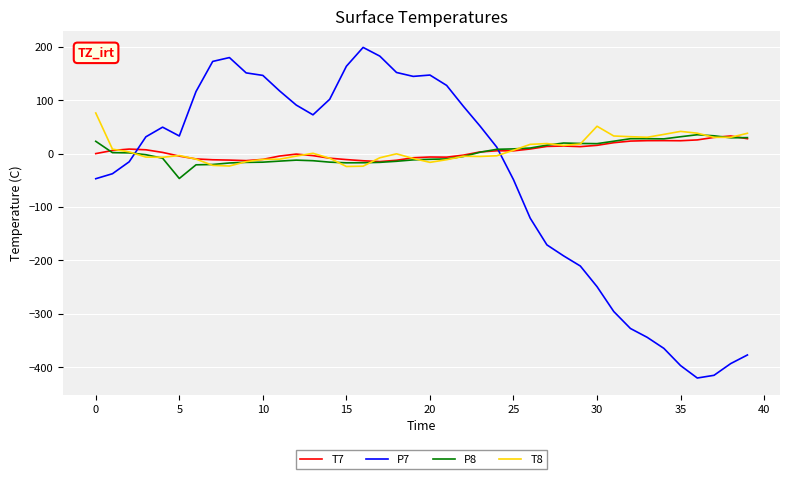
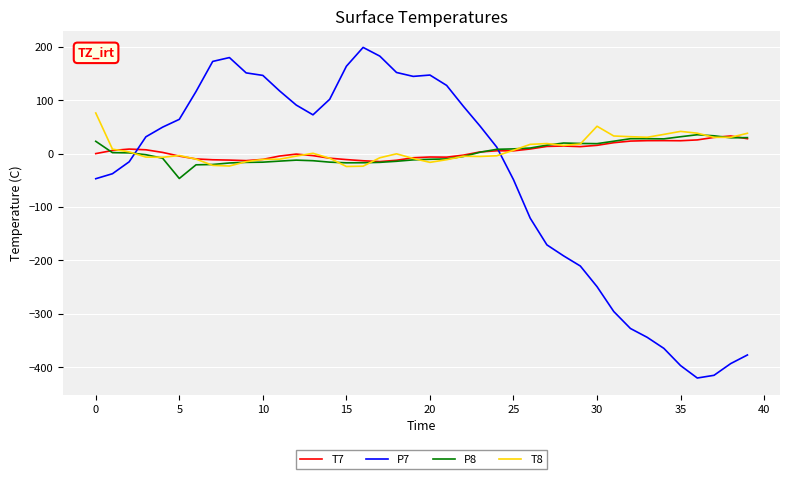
P7, 5: 30 -> 60
